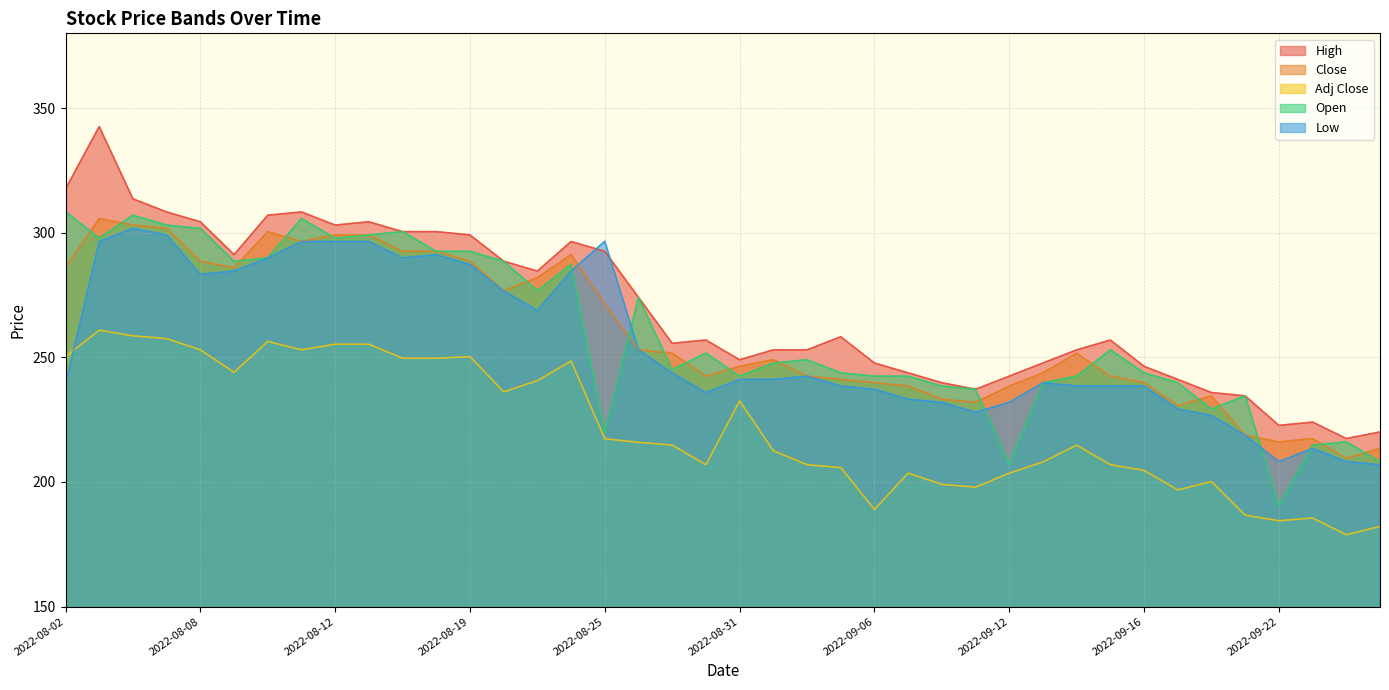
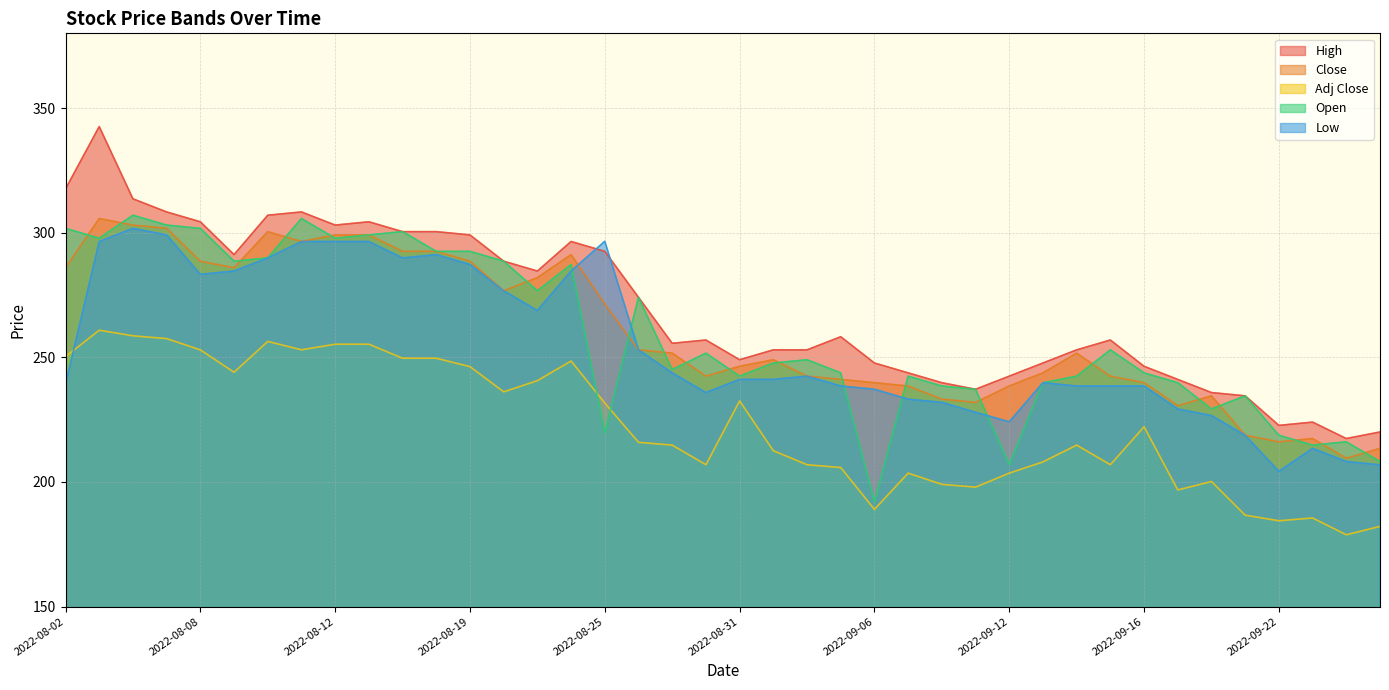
Open, 2022-08-02: 308 -> 302
Adj Close, 2022-08-19: 250 -> 246
Adj Close, 2022-08-25: 217 -> 232
Open, 2022-09-06: 242 -> 192
Low, 2022-09-12: 232 -> 224
Adj Close, 2022-09-16: 205 -> 222
Open, 2022-09-22: 191 -> 219
Low, 2022-09-22: 208 -> 204
